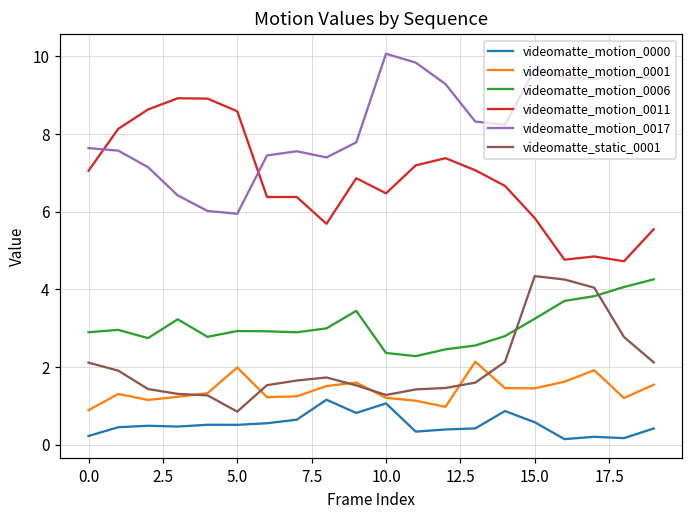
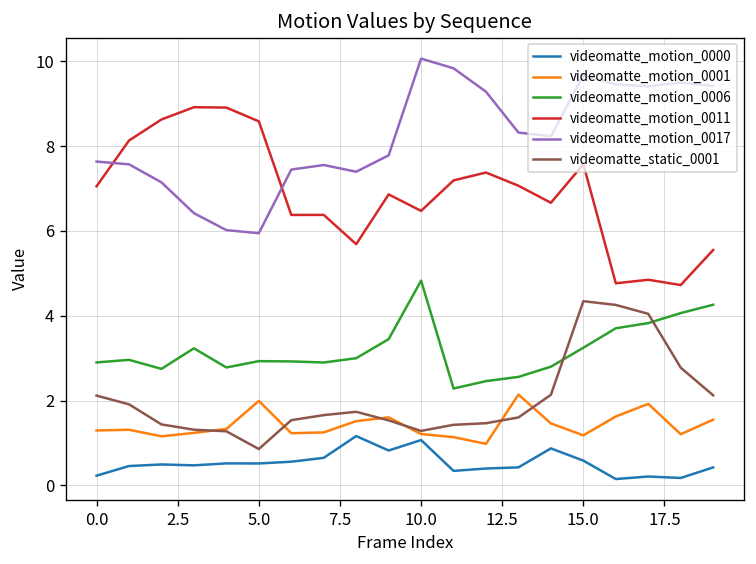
videomatte_motion_0001, 0.0: 0.9 -> 1.3
videomatte_motion_0006, 10.0: 2.4 -> 4.8
videomatte_motion_0001, 15.0: 1.5 -> 1.2
videomatte_motion_0011, 15.0: 5.8 -> 7.6
